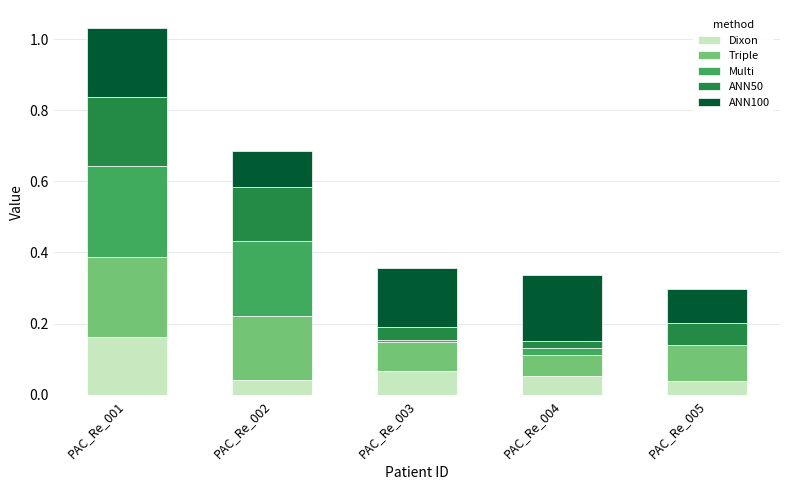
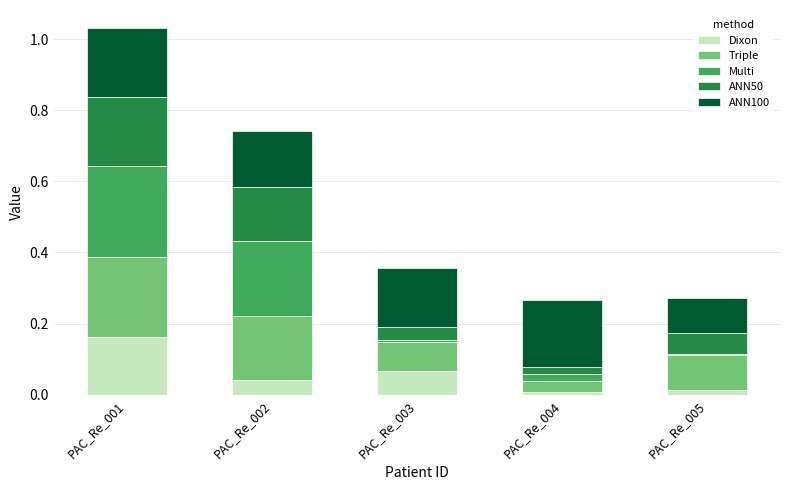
ANN100, PAC_Re_002: 0.10 -> 0.16
Dixon, PAC_Re_004: 0.05 -> 0.01
Triple, PAC_Re_004: 0.06 -> 0.03
Dixon, PAC_Re_005: 0.04 -> 0.01
